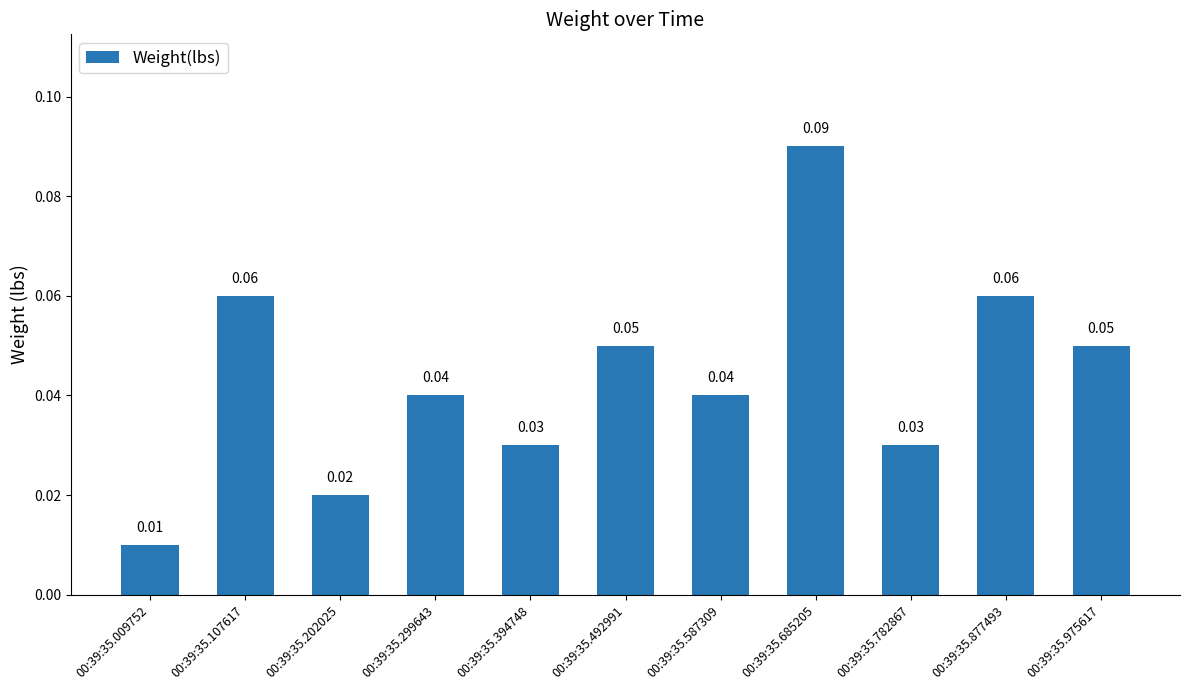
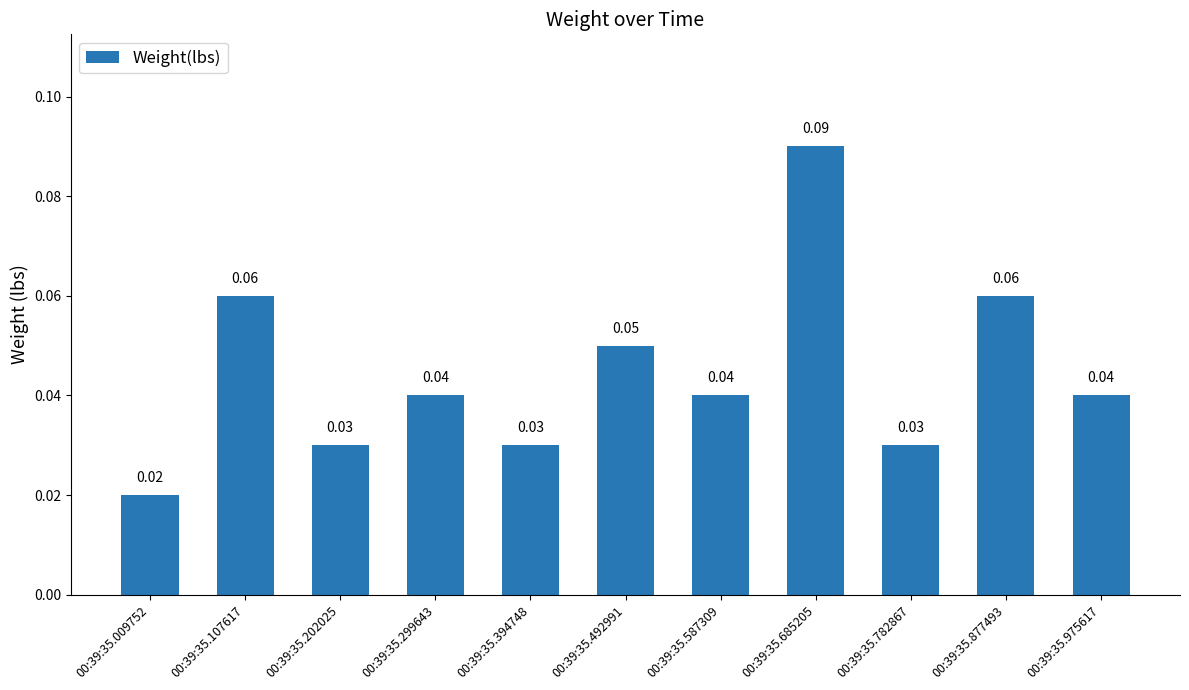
00:39:35.009752: 0.01 -> 0.02
00:39:35.202025: 0.02 -> 0.03
00:39:35.975617: 0.05 -> 0.04
